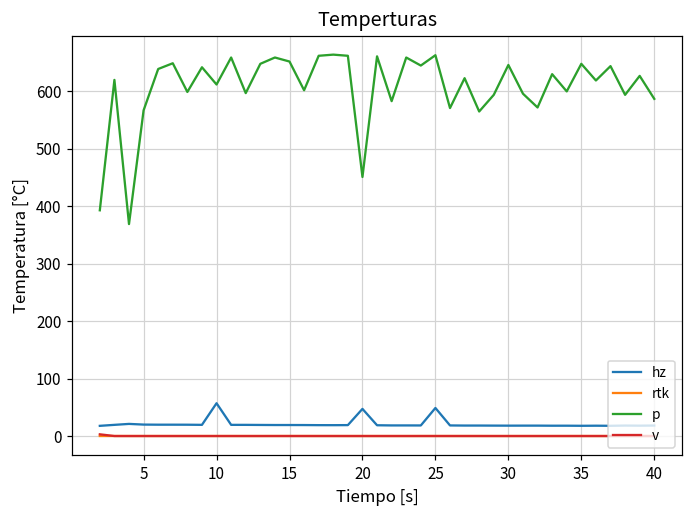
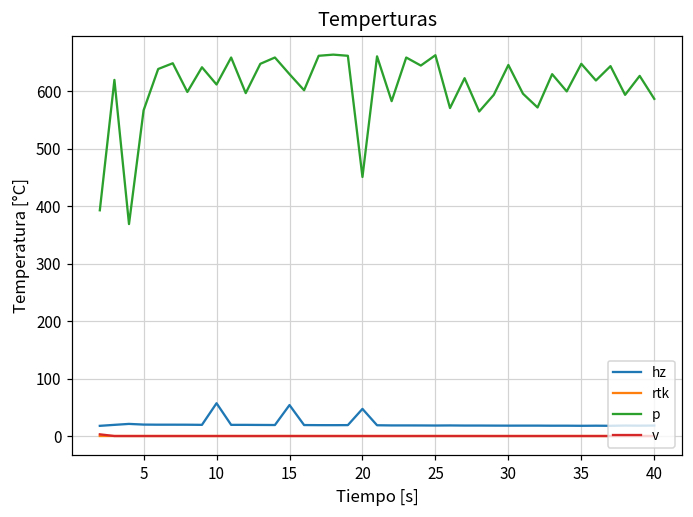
hz, 15: 20 -> 50
p, 15: 650 -> 630
hz, 25: 50 -> 20
